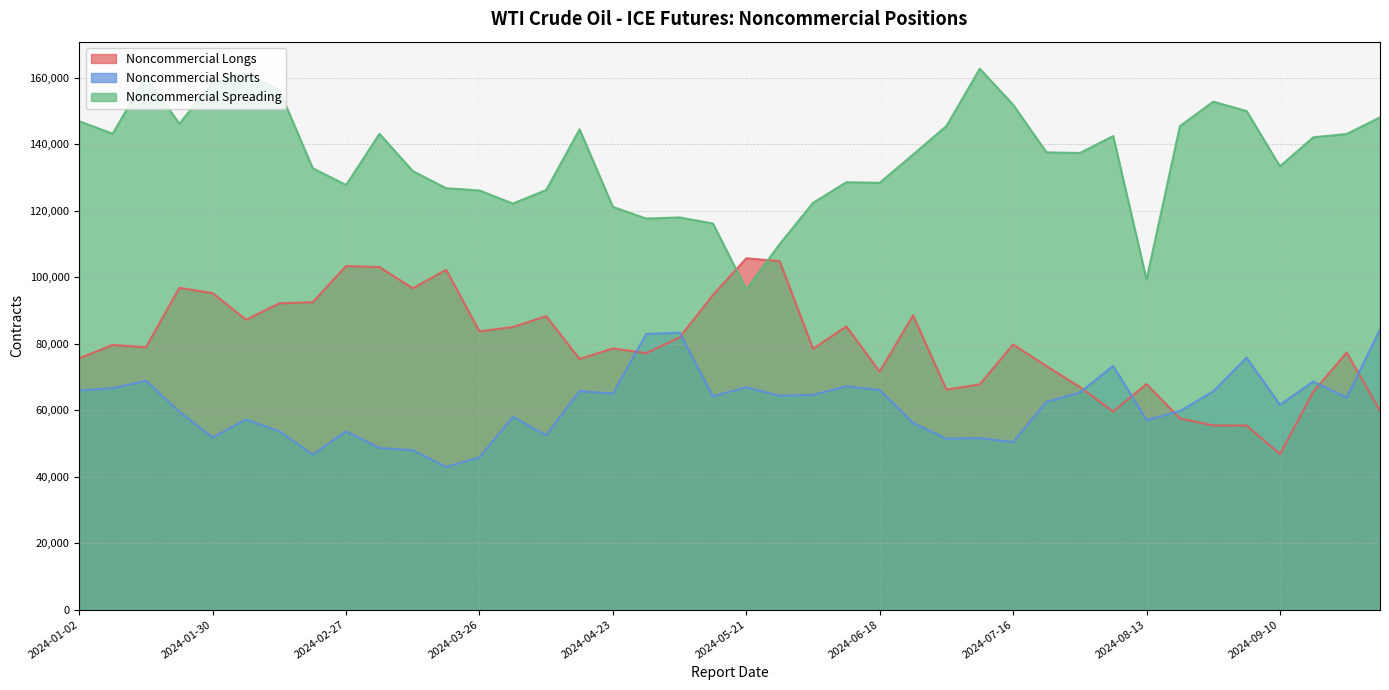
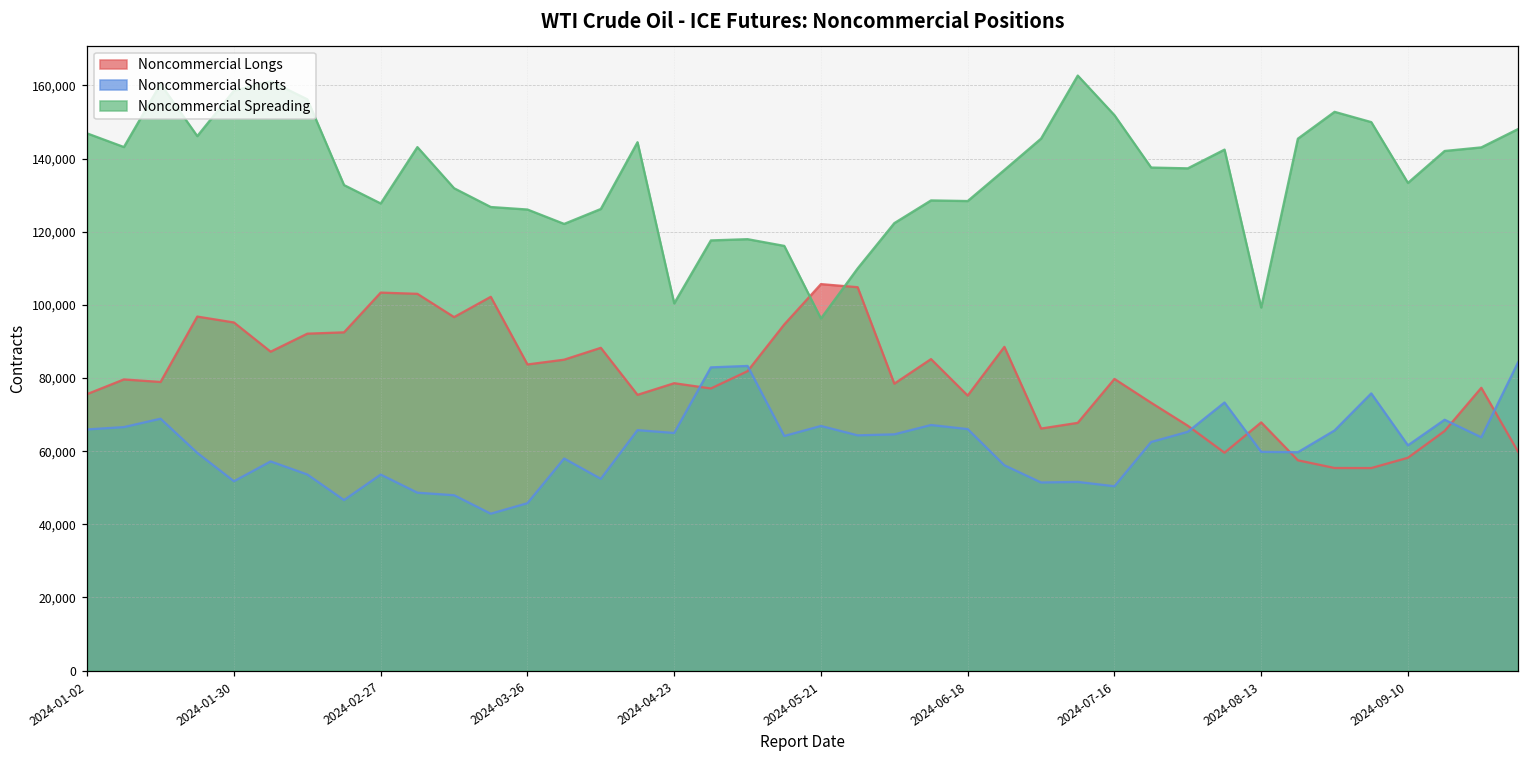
Noncommercial Spreading, 2024-04-23: 121,000 -> 100,000
Noncommercial Longs, 2024-06-18: 72,000 -> 75,000
Noncommercial Shorts, 2024-08-13: 57,000 -> 60,000
Noncommercial Longs, 2024-09-10: 47,000 -> 58,000
